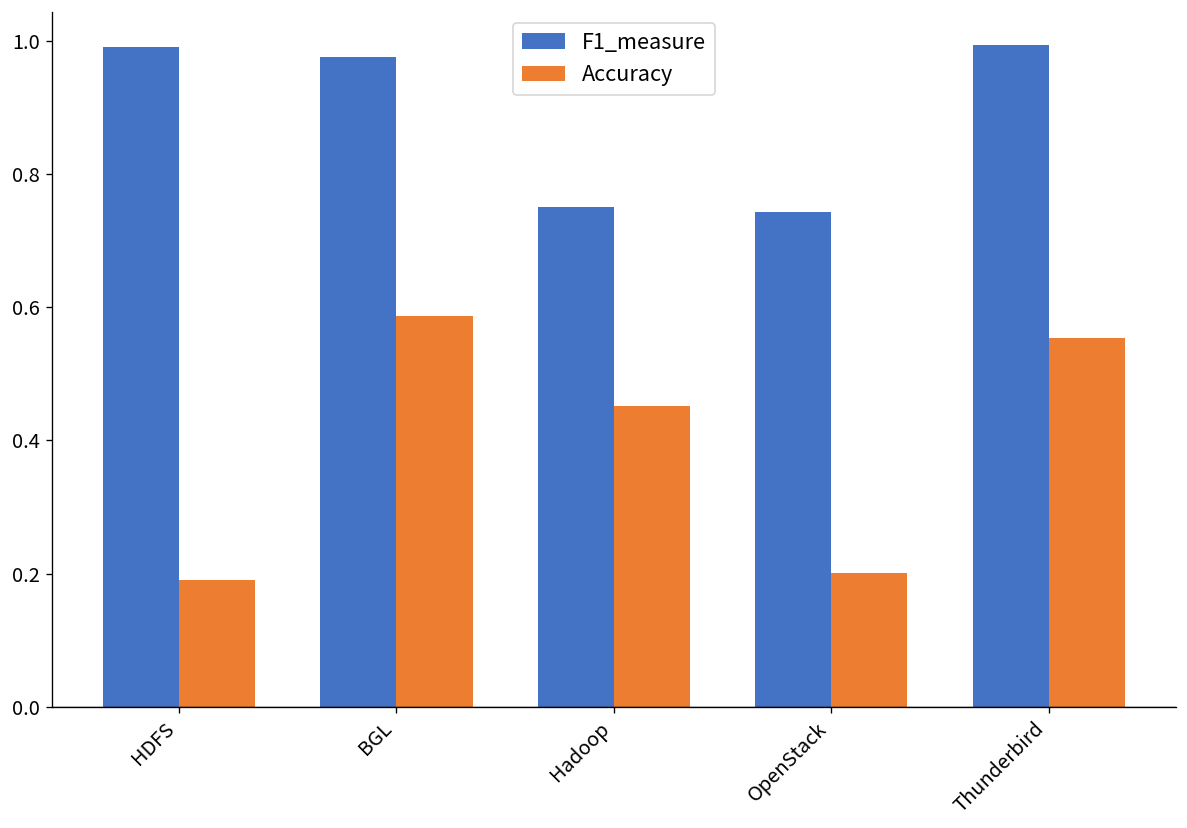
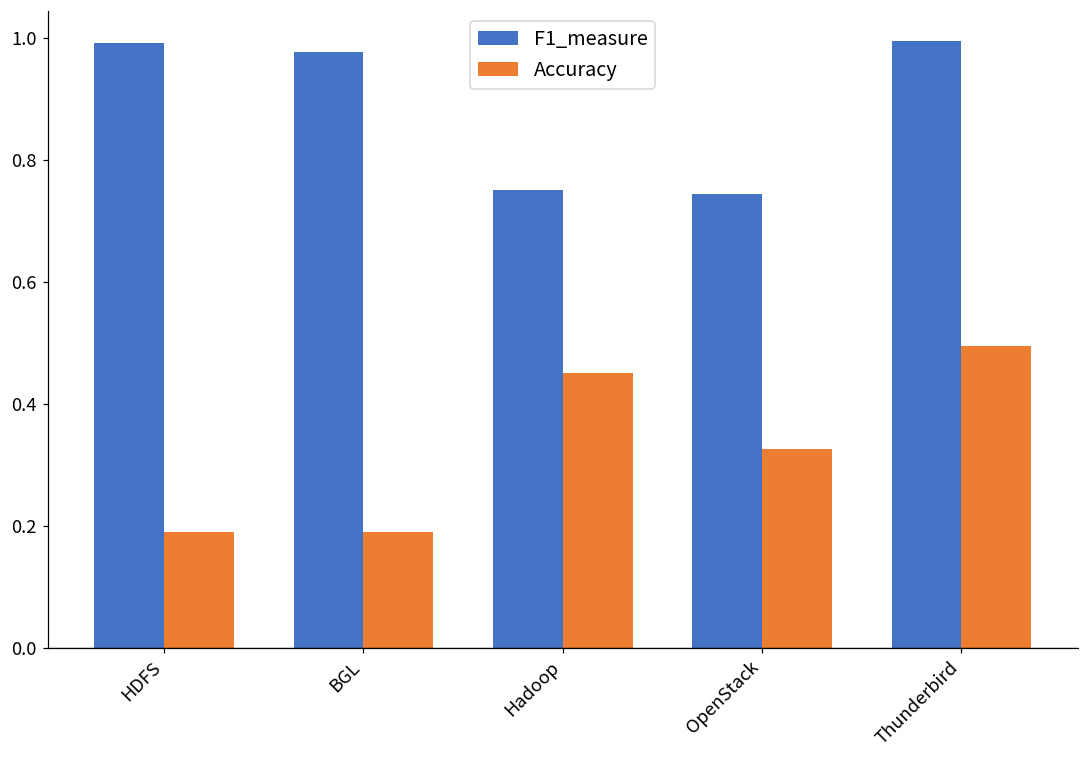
Accuracy, BGL: 0.59 -> 0.19
Accuracy, OpenStack: 0.20 -> 0.33
Accuracy, Thunderbird: 0.55 -> 0.50
